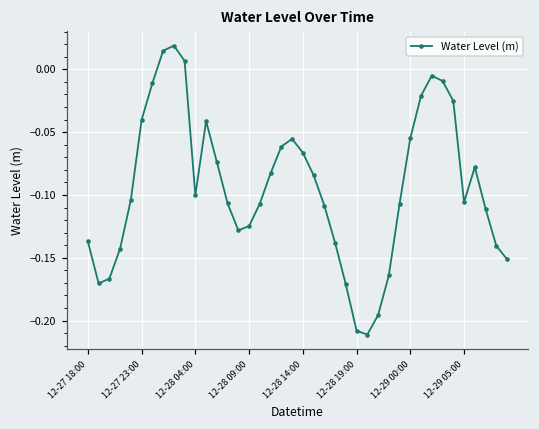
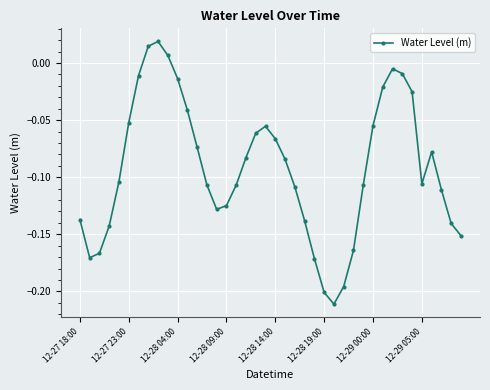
12-27 23:00: -0.040 -> -0.052
12-28 04:00: -0.100 -> -0.014
12-28 19:00: -0.208 -> -0.201
